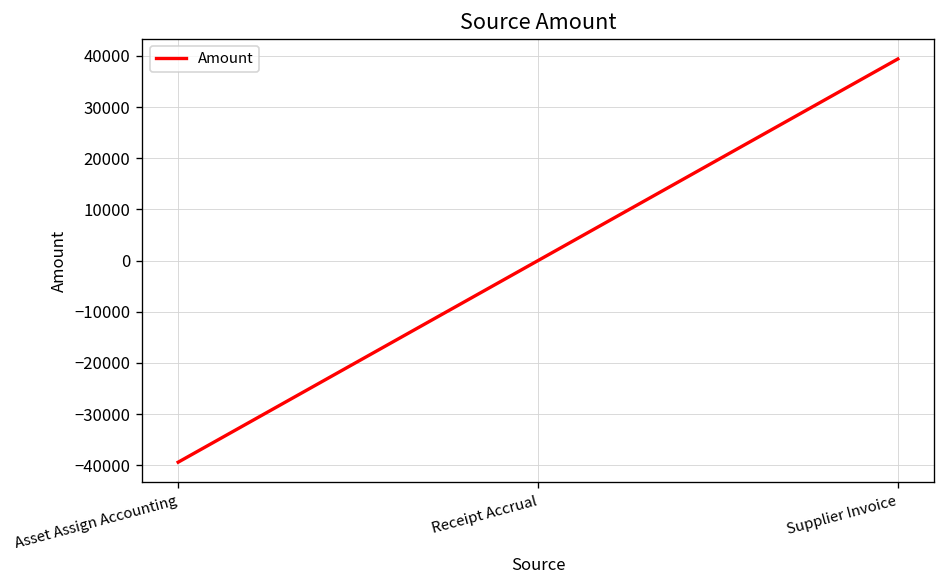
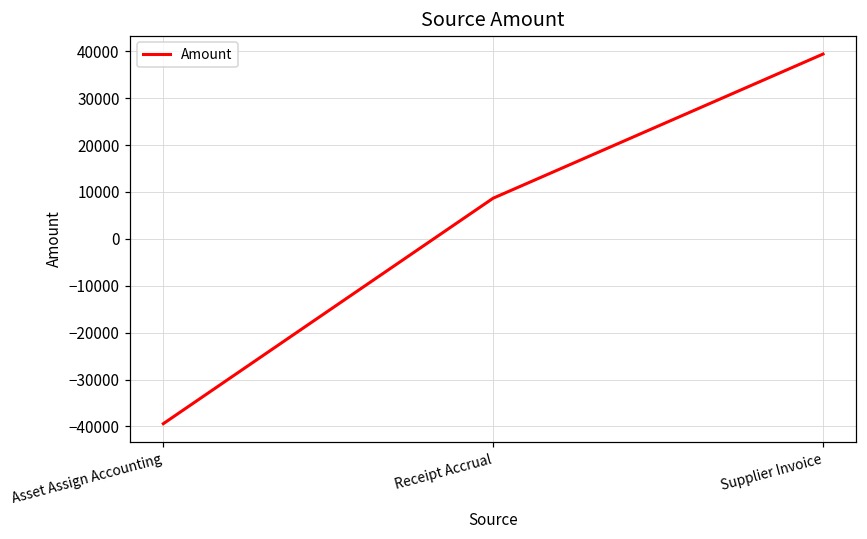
Receipt Accrual: 0 -> 9000
